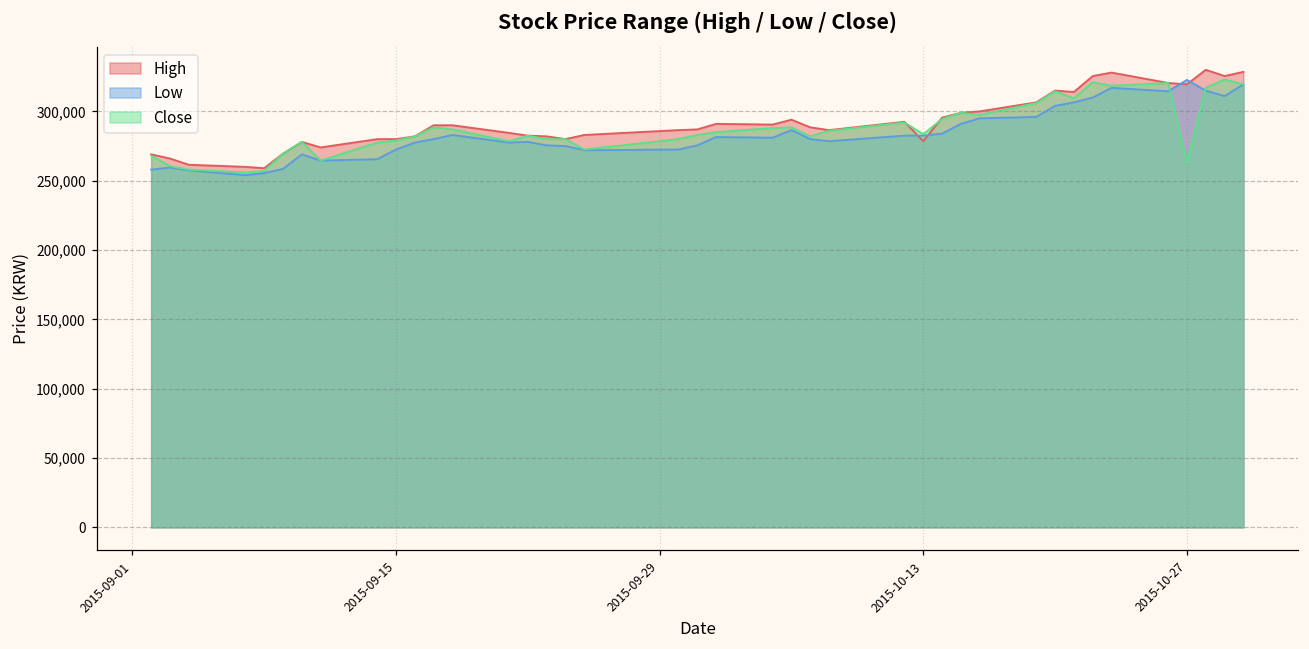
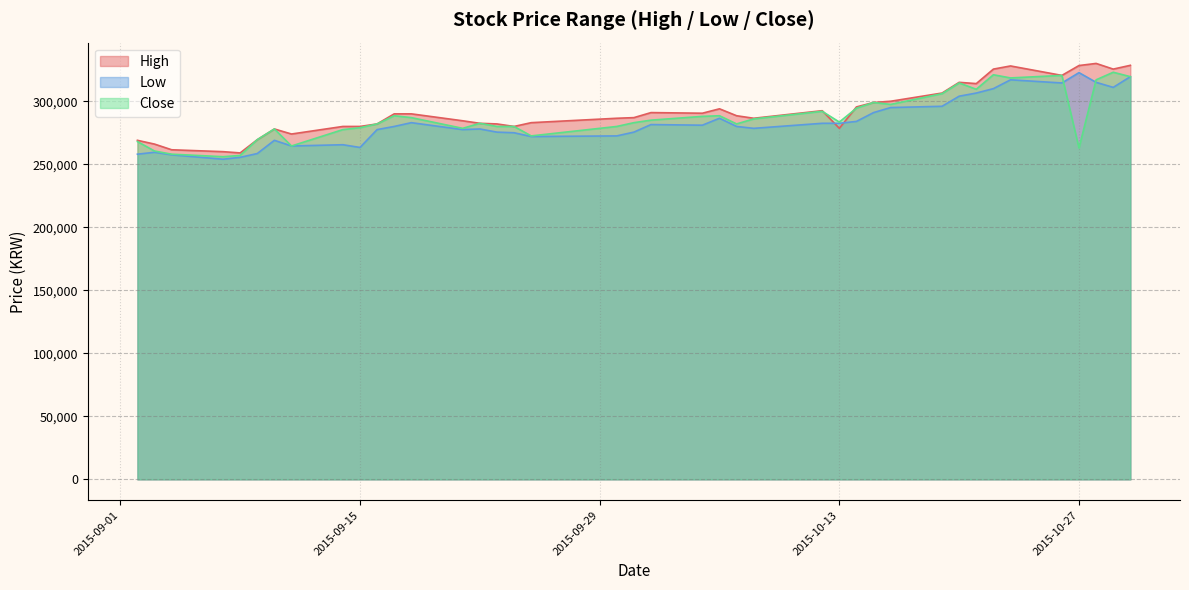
Low, 2015-09-15: 273,000 -> 263,000
High, 2015-10-27: 320,000 -> 328,000
